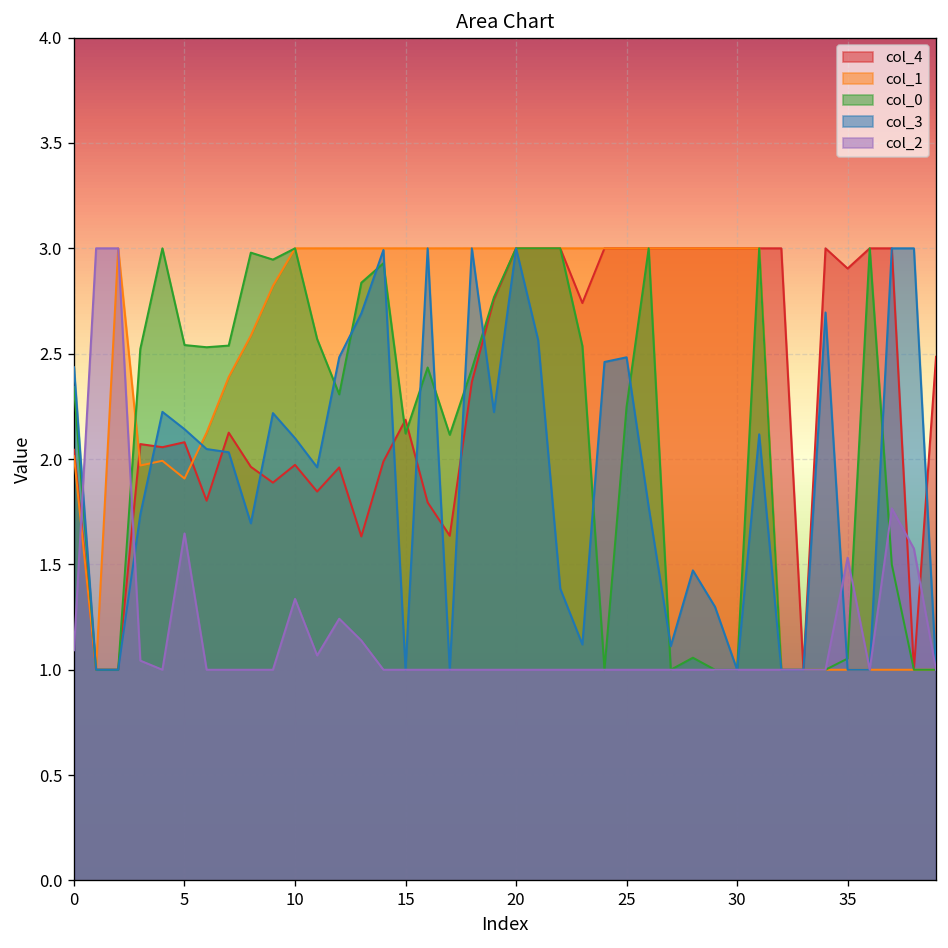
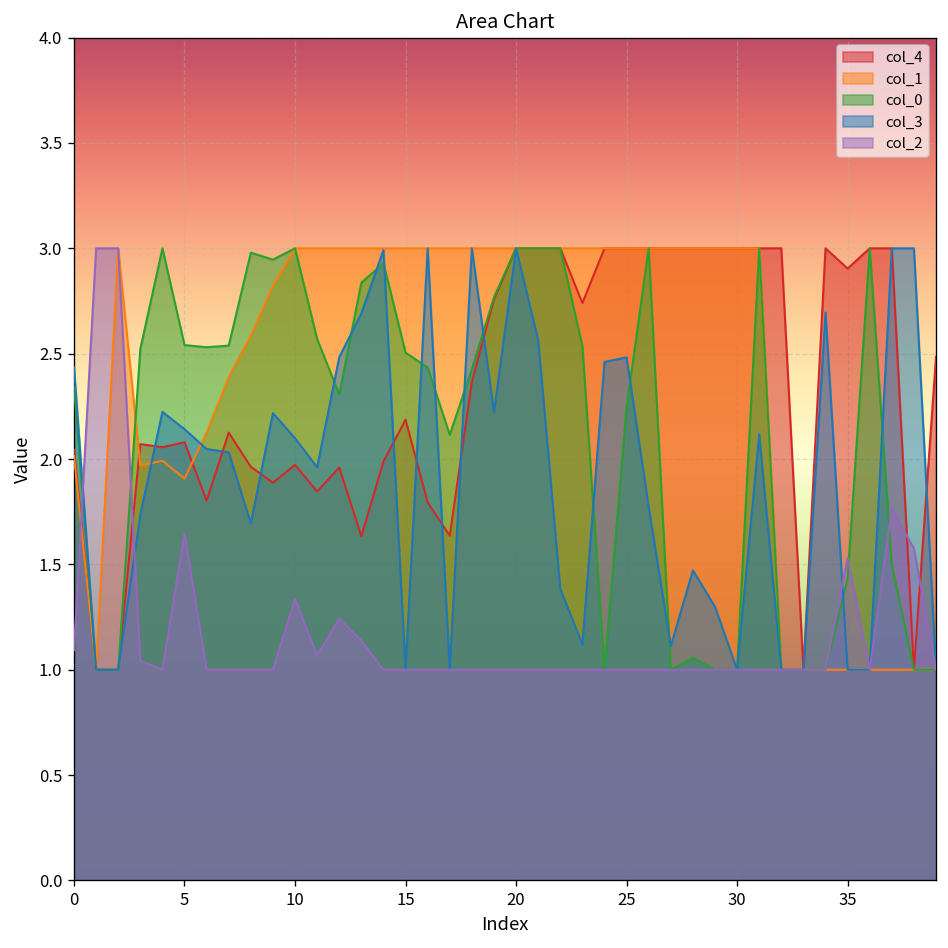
col_0, 15: 2.12 -> 2.51
col_0, 35: 1.05 -> 1.43
